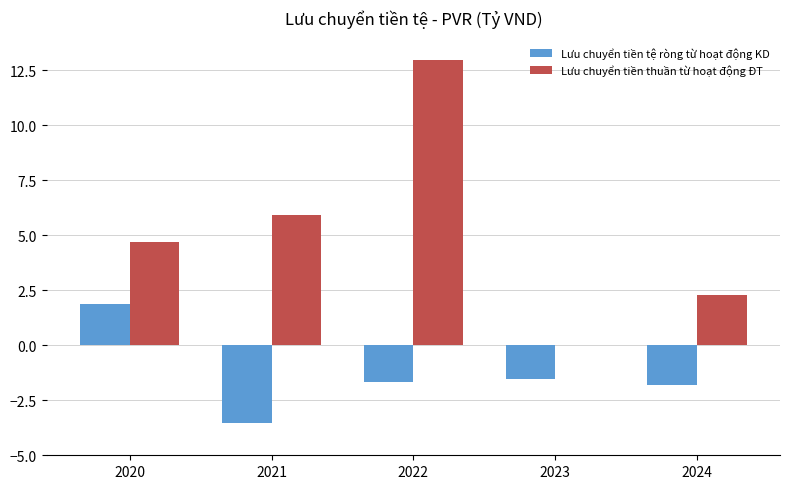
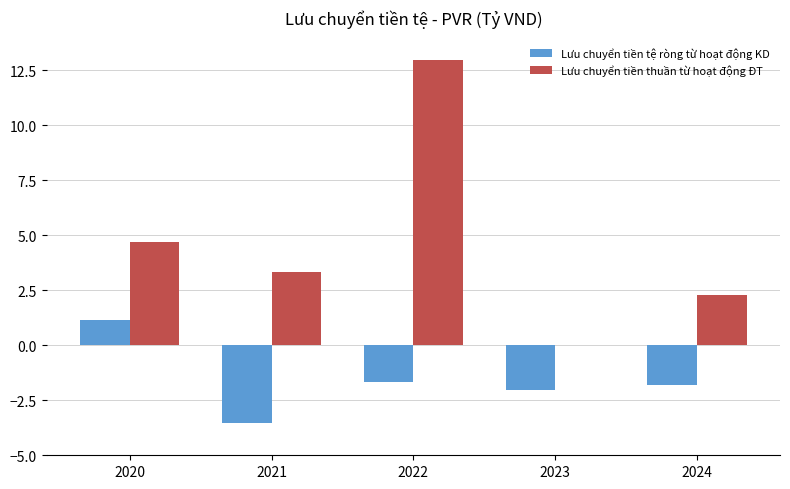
Lưu chuyển tiền tệ ròng từ hoạt động KD, 2020: 1.9 -> 1.2
Lưu chuyển tiền thuần từ hoạt động ĐT, 2021: 5.9 -> 3.3
Lưu chuyển tiền tệ ròng từ hoạt động KD, 2023: -1.5 -> -2.0
